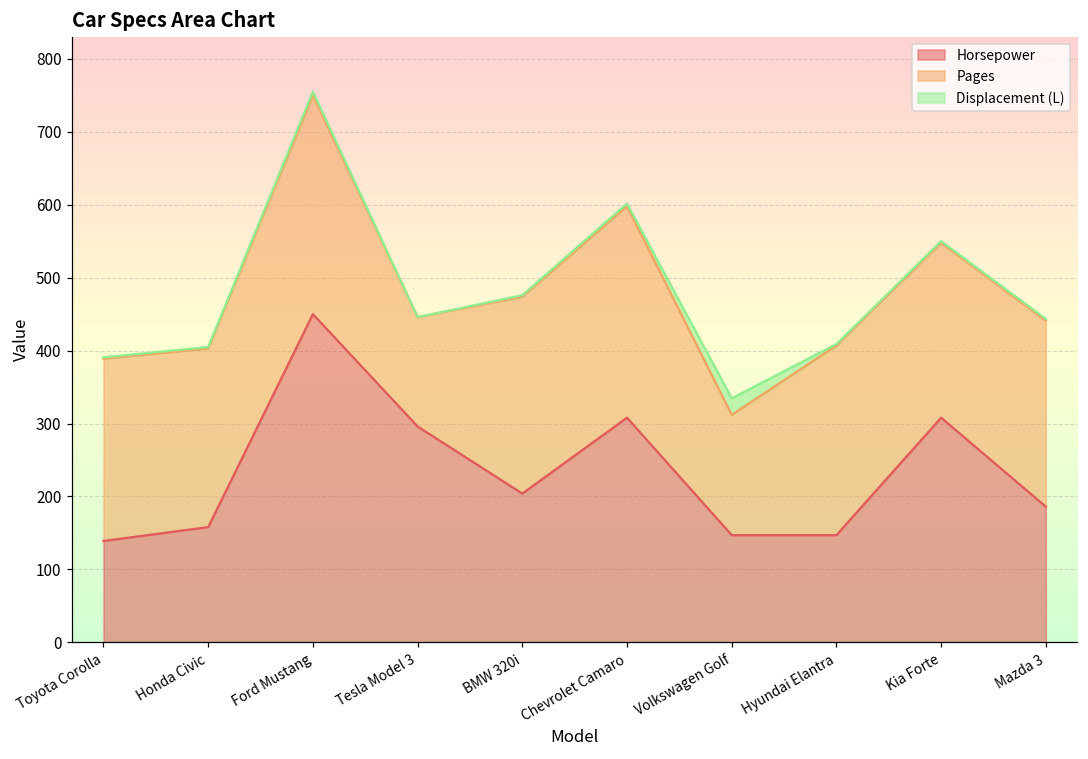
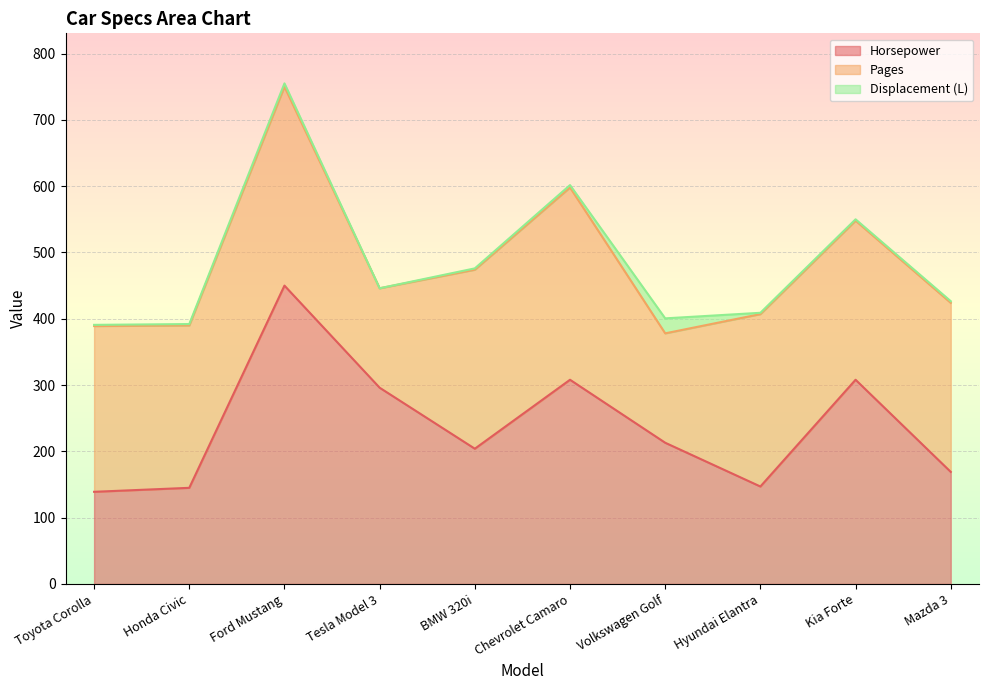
Horsepower, Honda Civic: 160 -> 150
Horsepower, Volkswagen Golf: 150 -> 210
Horsepower, Mazda 3: 190 -> 170
